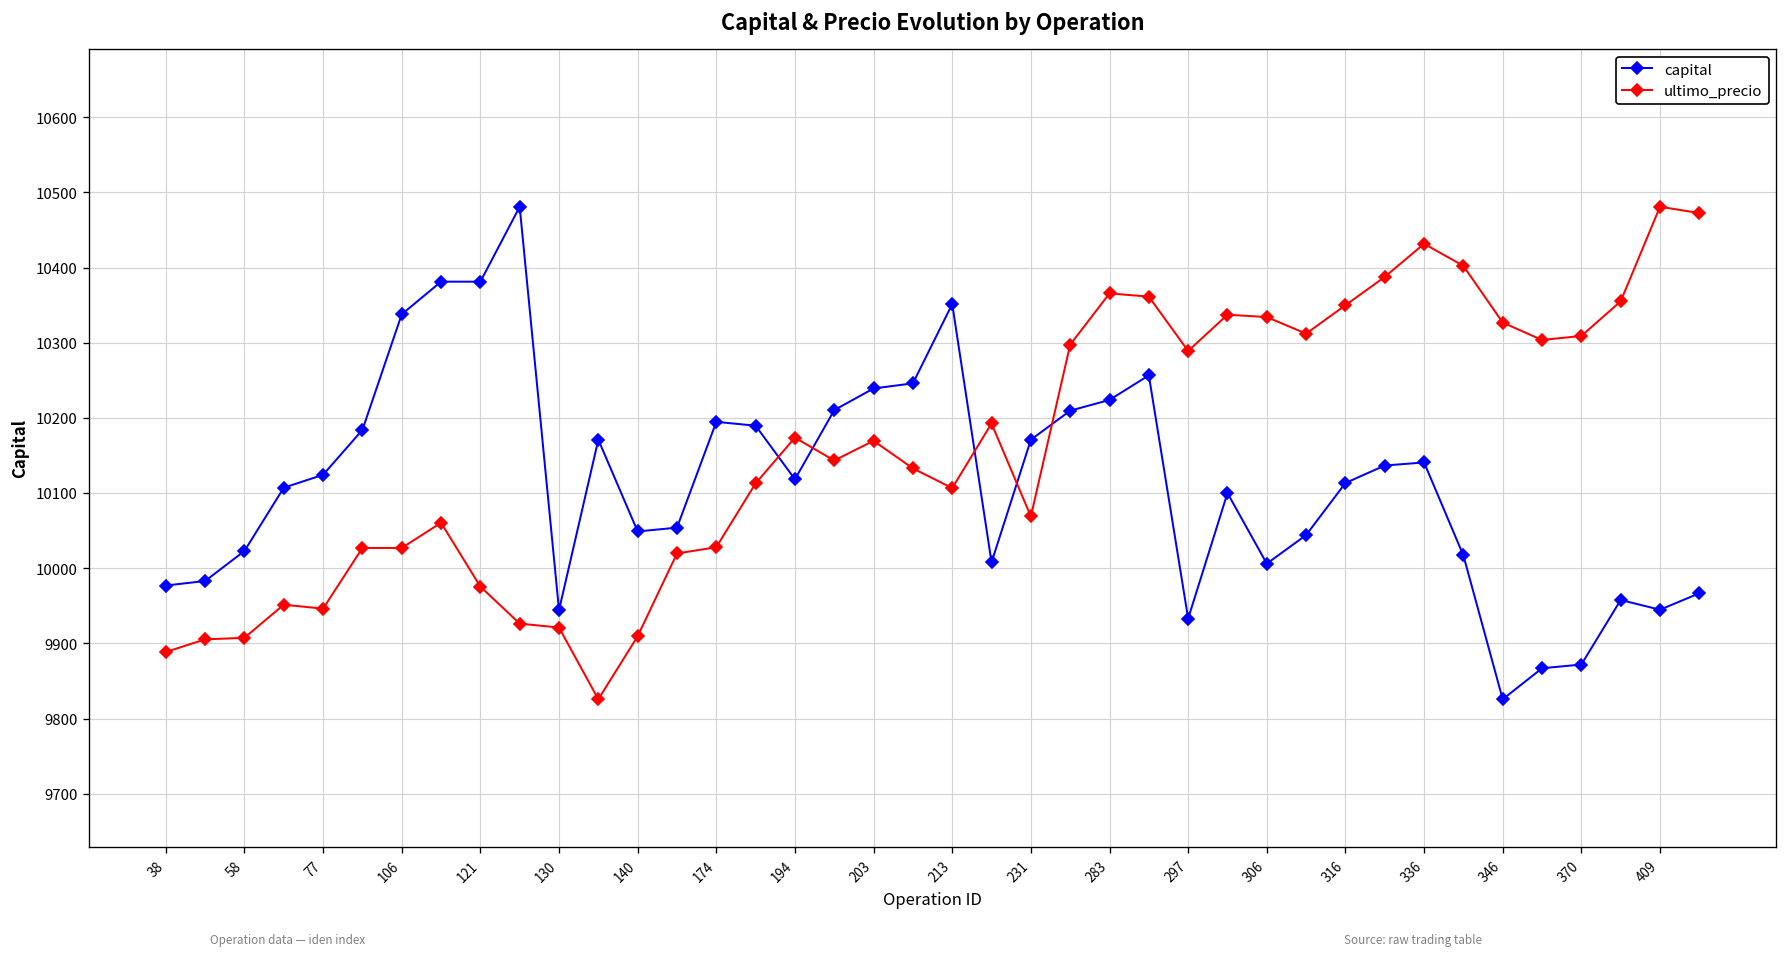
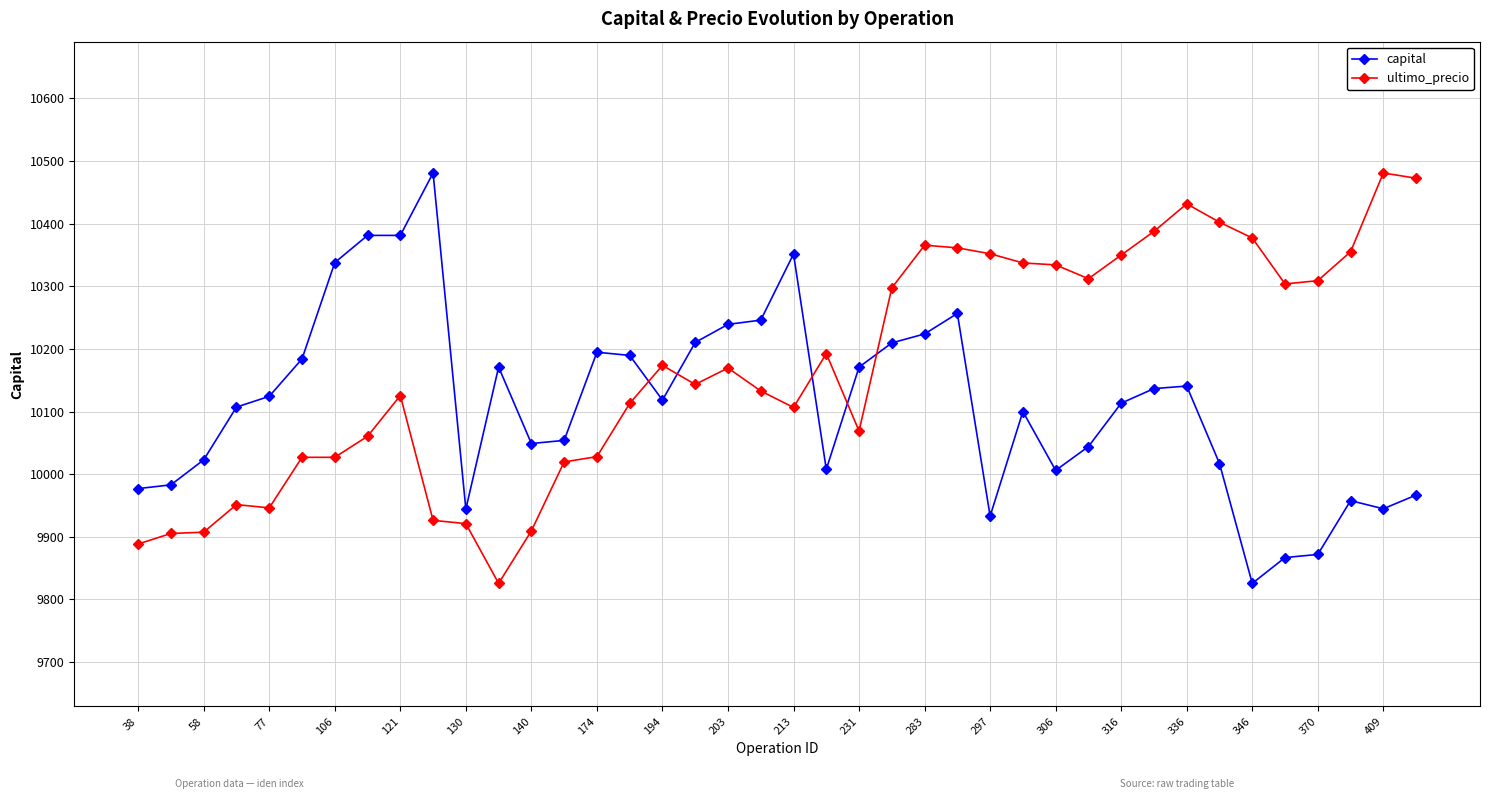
ultimo_precio, 121: 9980 -> 10130
ultimo_precio, 297: 10290 -> 10350
ultimo_precio, 346: 10330 -> 10380
